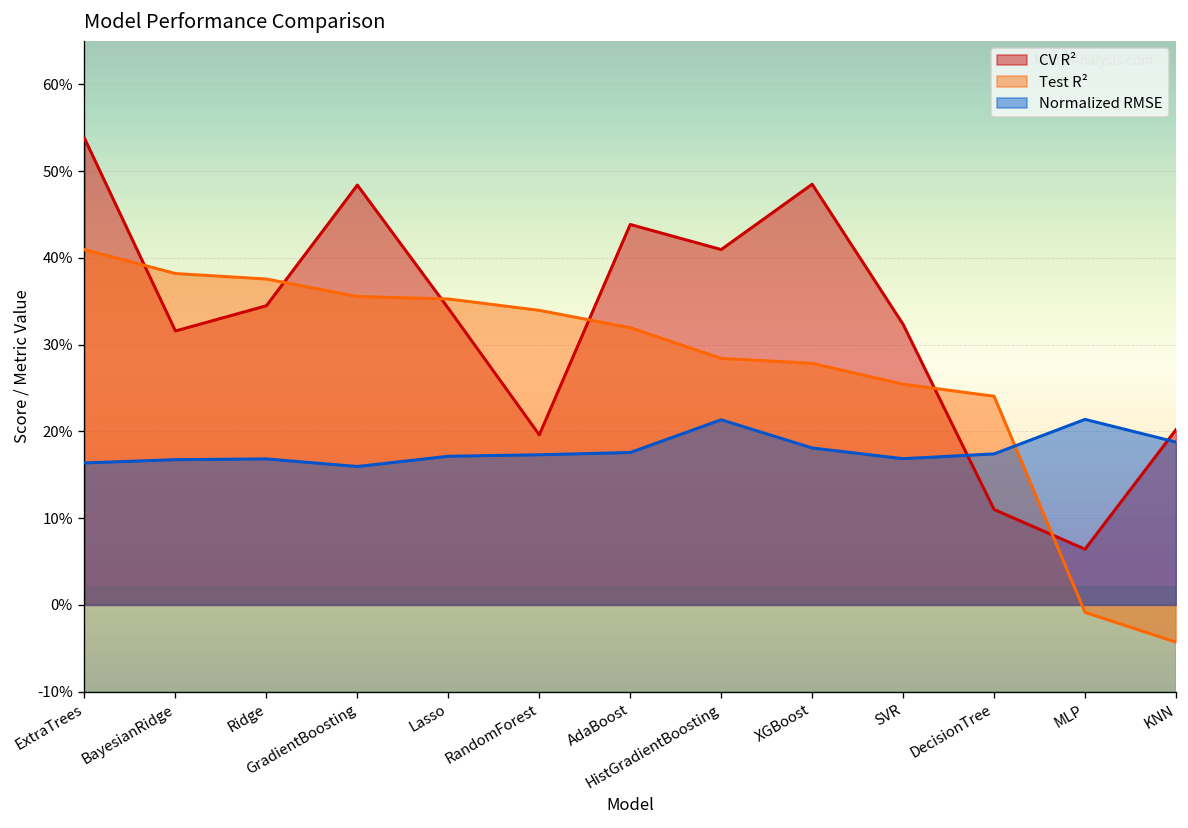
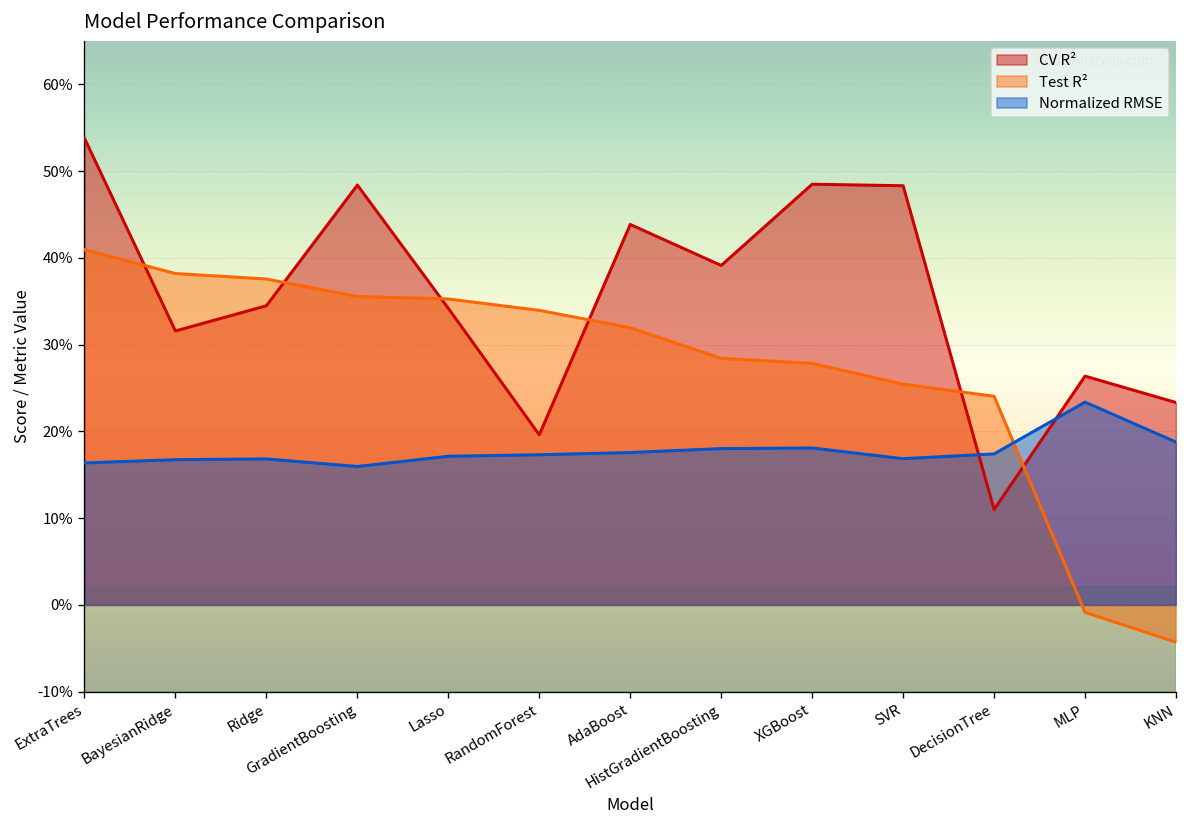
CV R², HistGradientBoosting: 41% -> 39%
Normalized RMSE, HistGradientBoosting: 21% -> 18%
CV R², SVR: 32% -> 48%
CV R², MLP: 6% -> 26%
Normalized RMSE, MLP: 21% -> 23%
CV R², KNN: 20% -> 23%
